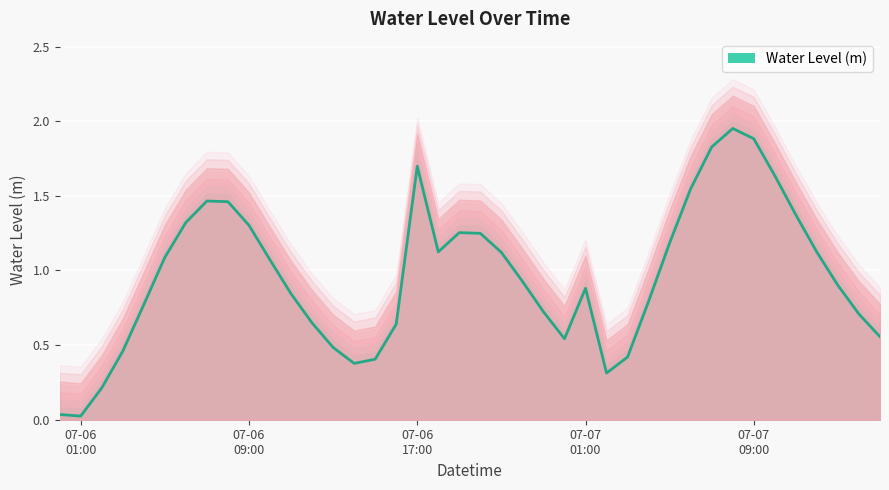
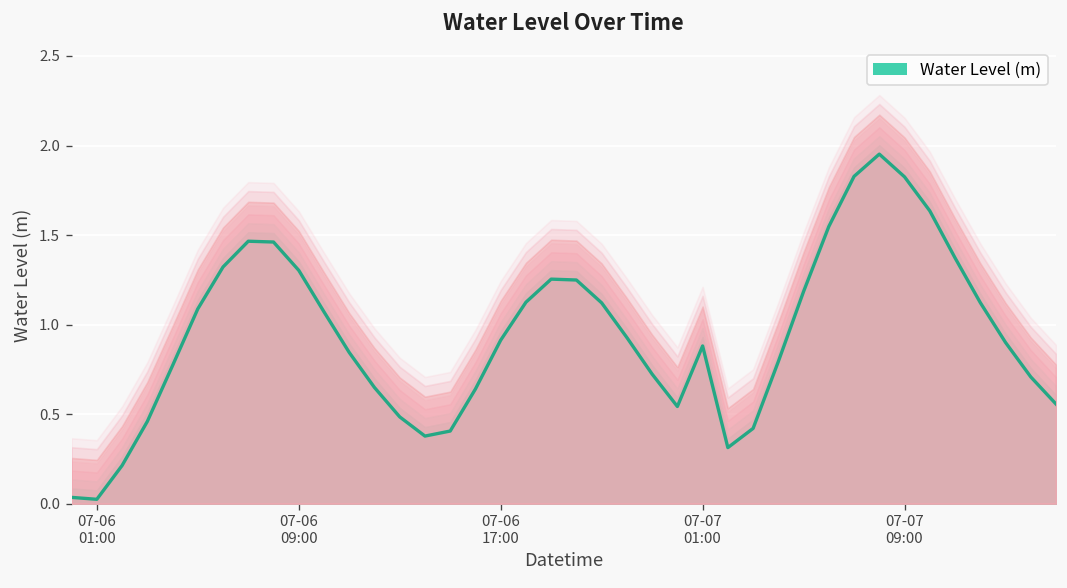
Water Level (m), 07-06 17:00: 1.70 -> 0.91
Water Level (m), 07-07 09:00: 1.88 -> 1.82
